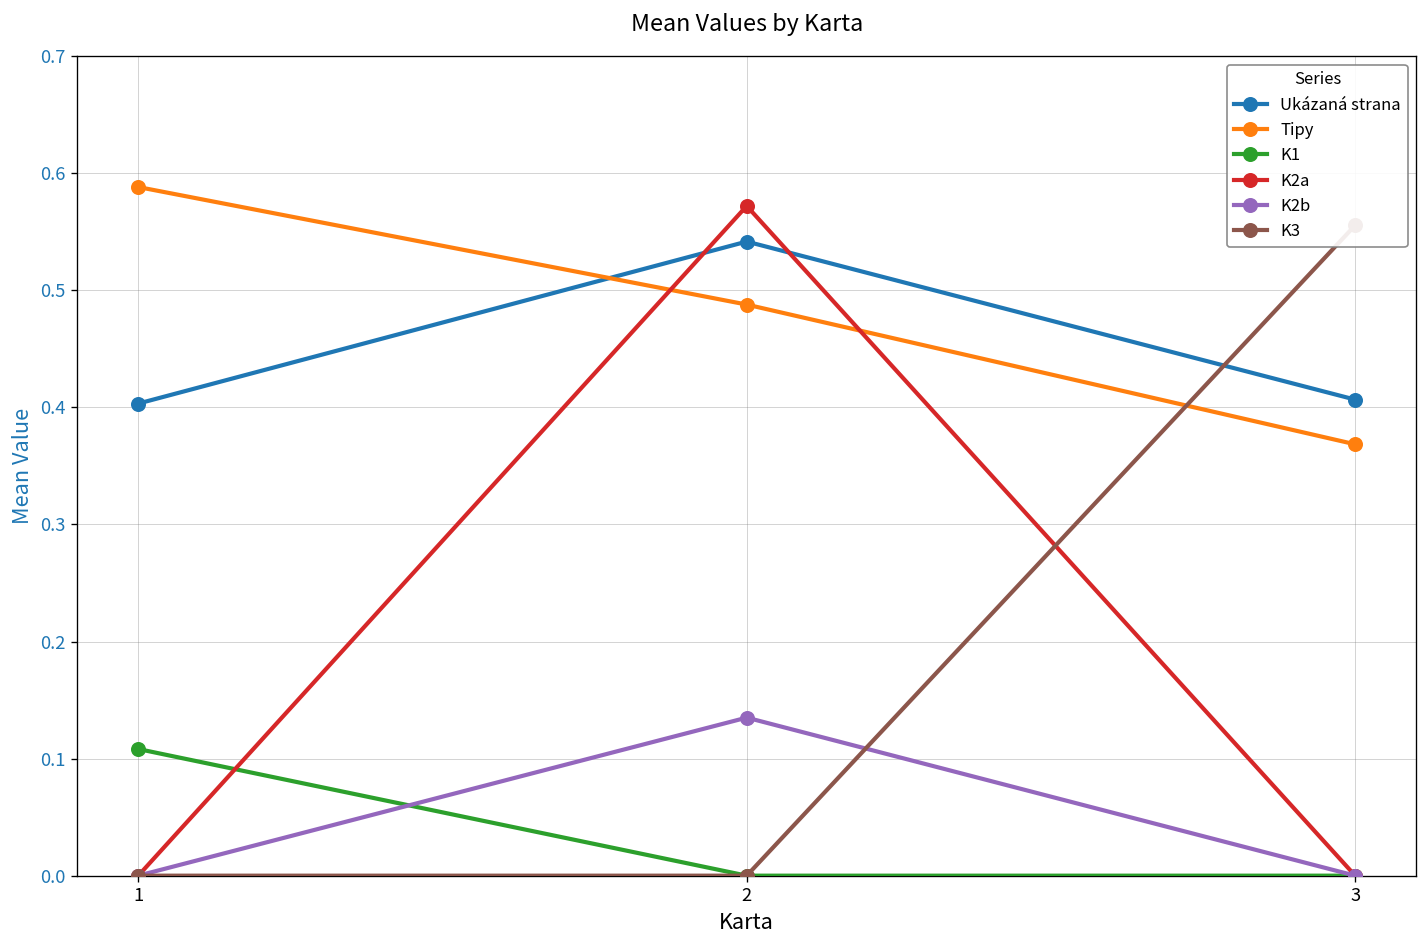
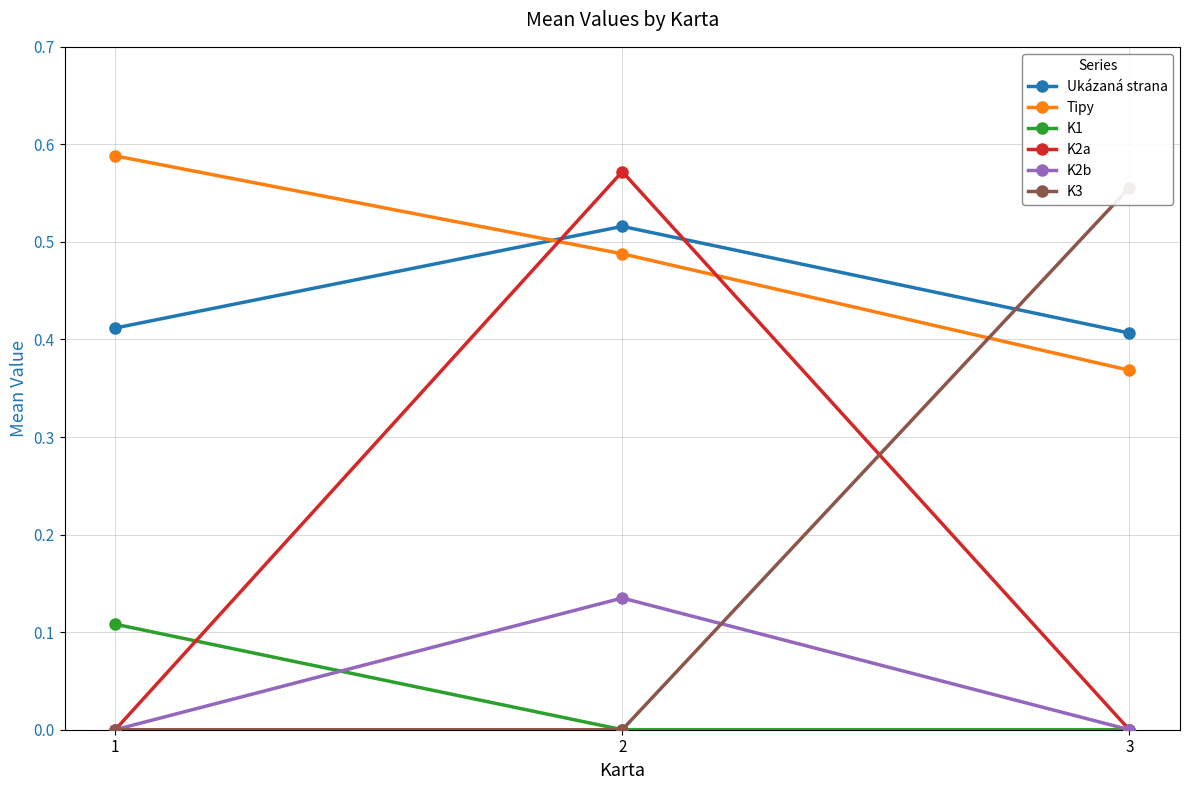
Ukázaná strana, 1: 0.40 -> 0.41
Ukázaná strana, 2: 0.54 -> 0.52
